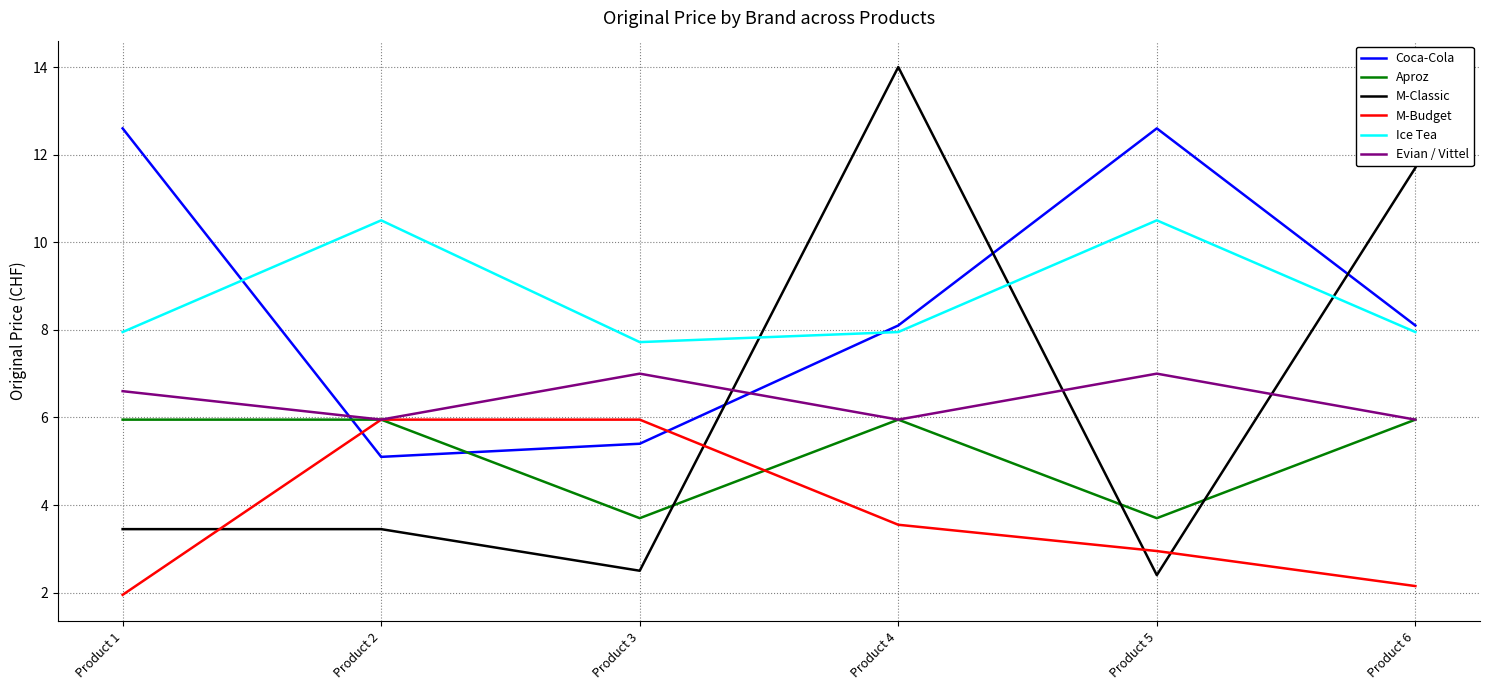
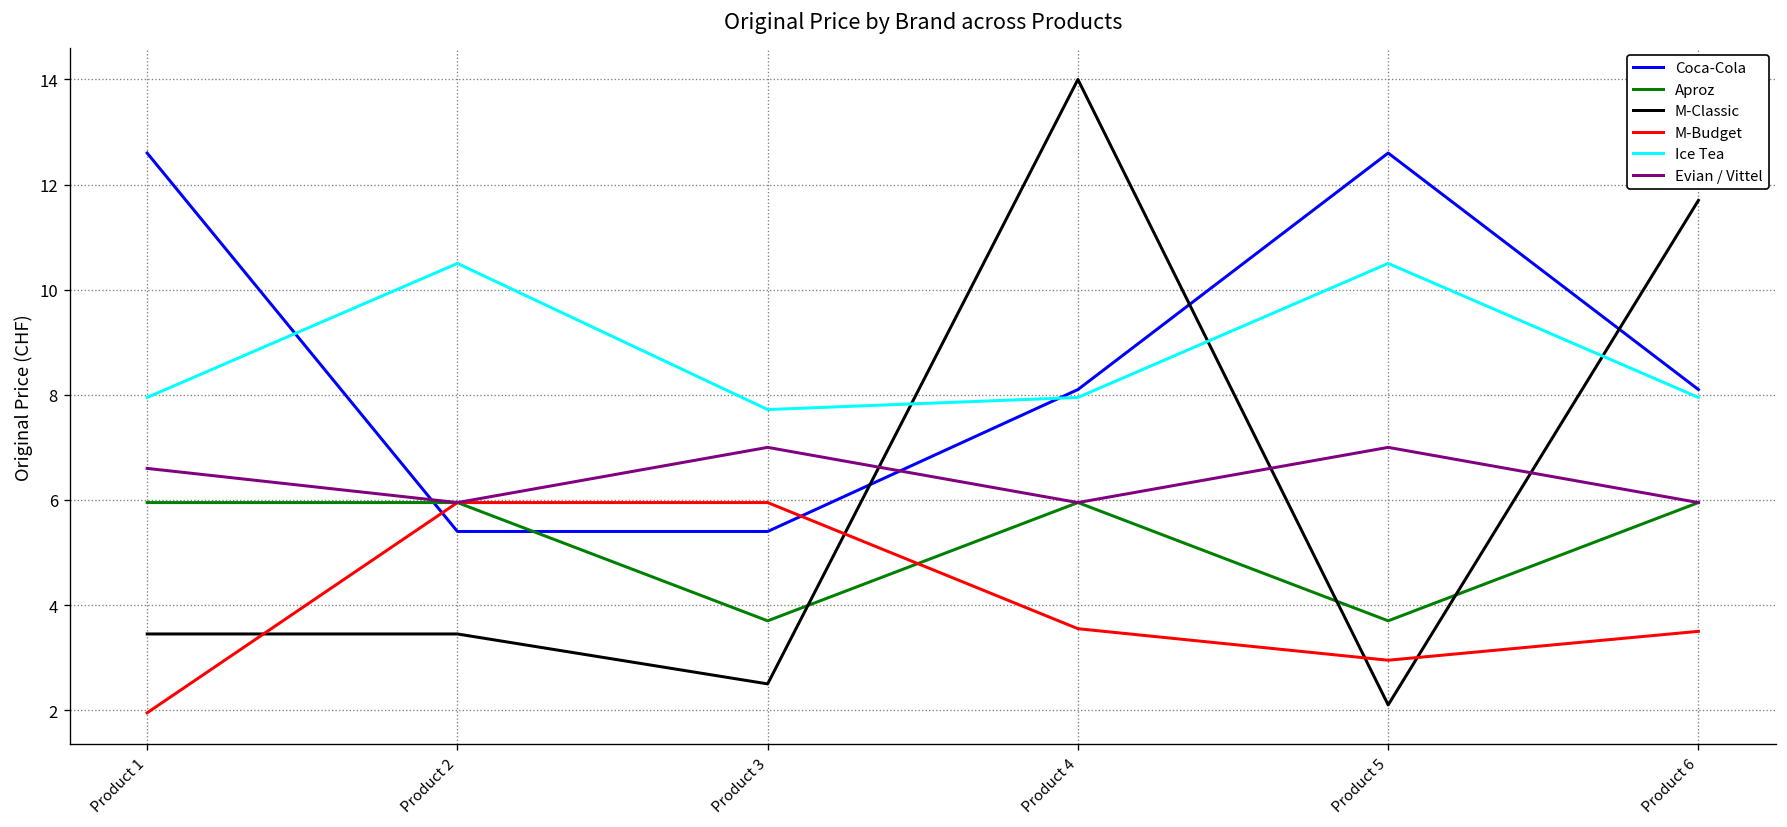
Coca-Cola, Product 2: 5.1 -> 5.4
M-Classic, Product 5: 2.4 -> 2.1
M-Budget, Product 6: 2.2 -> 3.5
